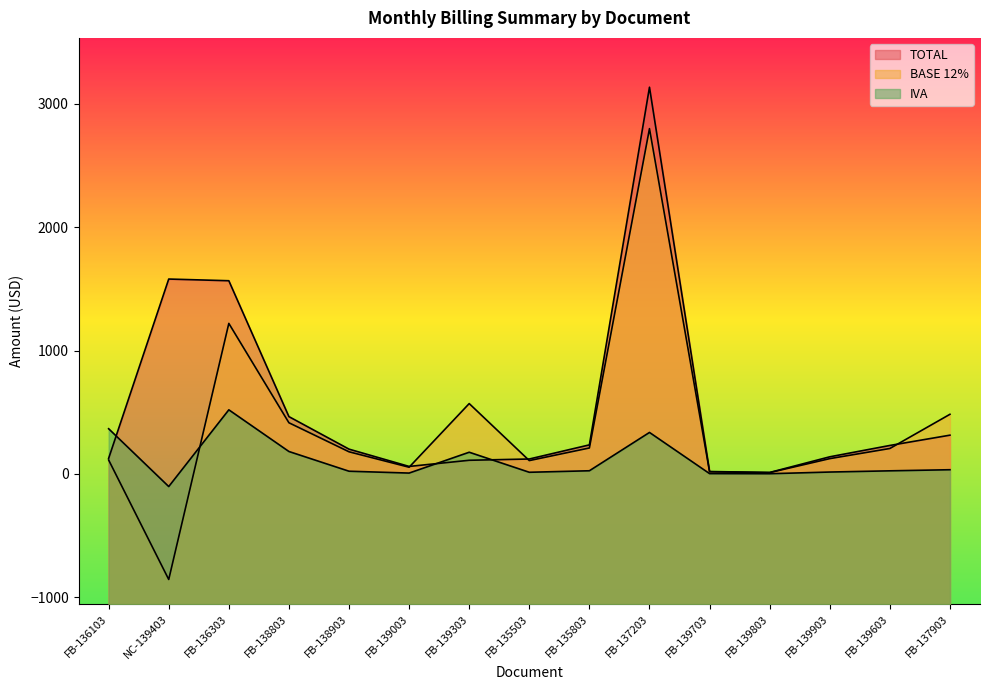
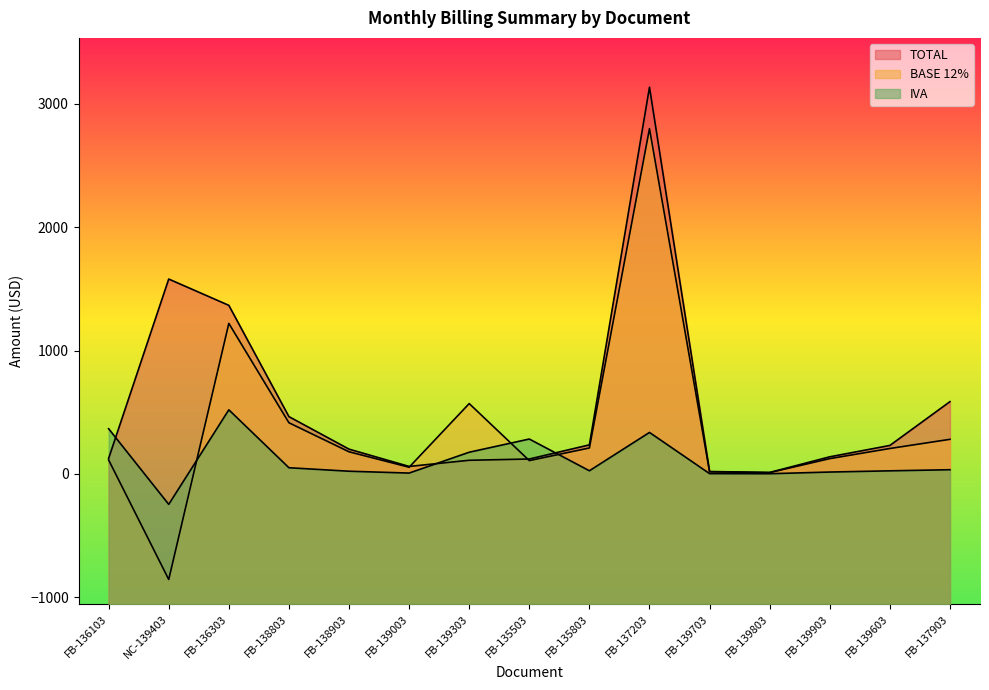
IVA, NC-139403: -100 -> -250
TOTAL, FB-136303: 1570 -> 1370
IVA, FB-138803: 180 -> 50
IVA, FB-135503: 10 -> 280
TOTAL, FB-137903: 310 -> 590
BASE 12%, FB-137903: 480 -> 280
